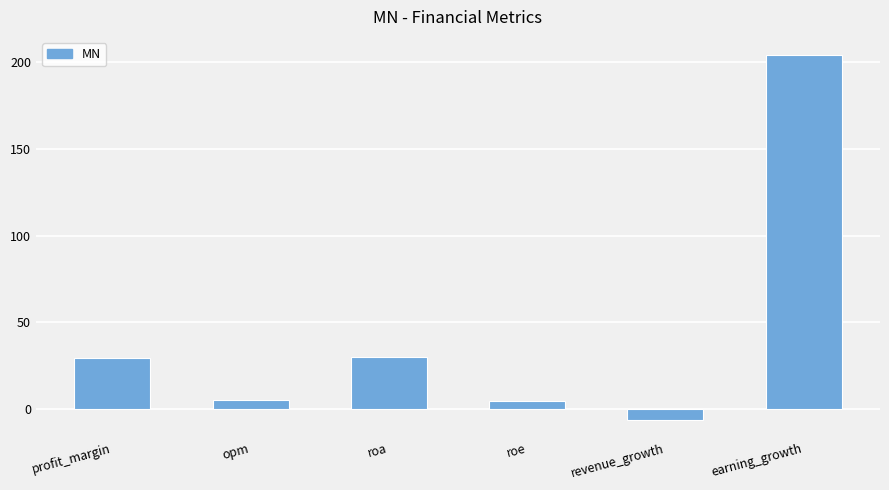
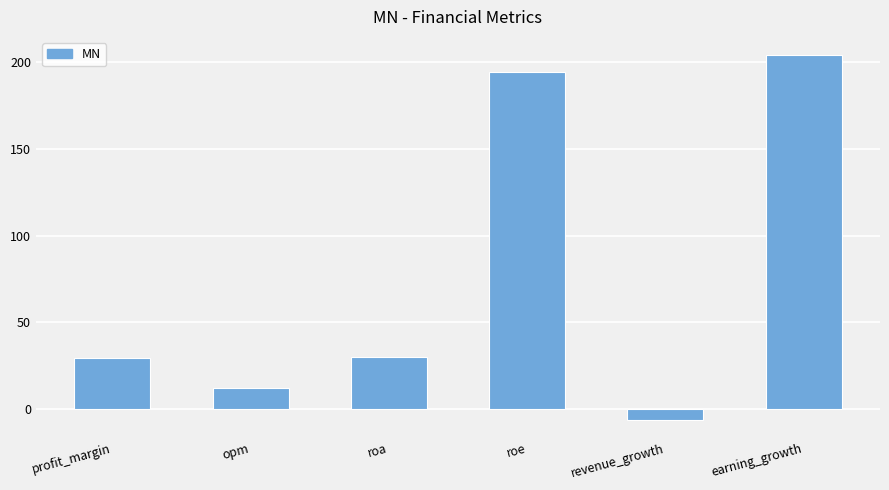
opm: 5 -> 12
roe: 5 -> 195
